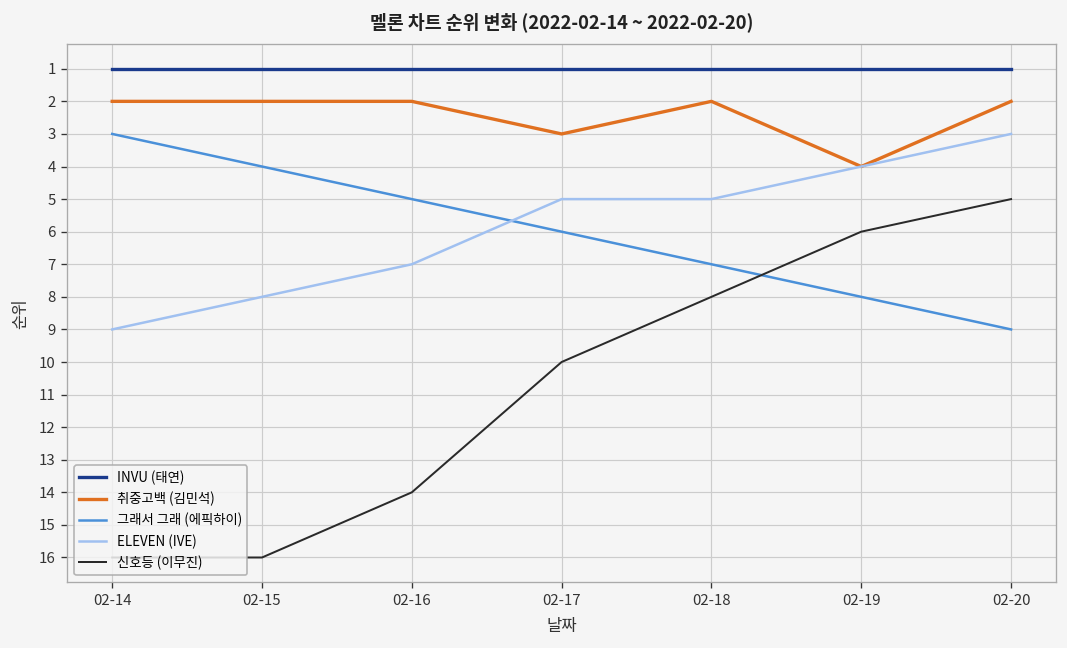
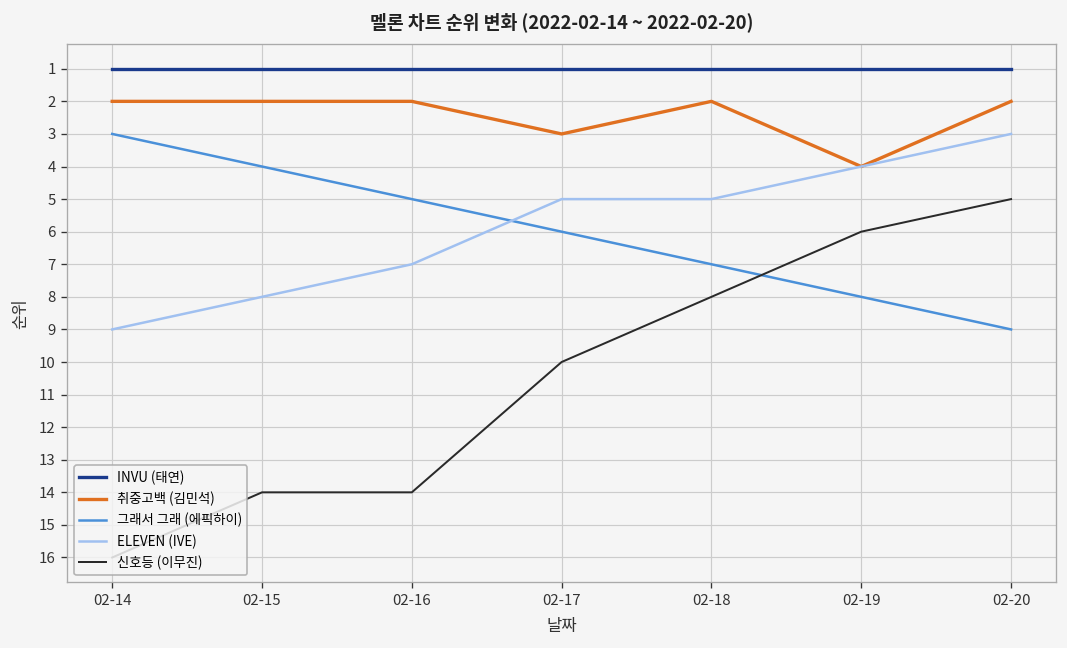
신호등 (이무진), 02-15: 16 -> 14
